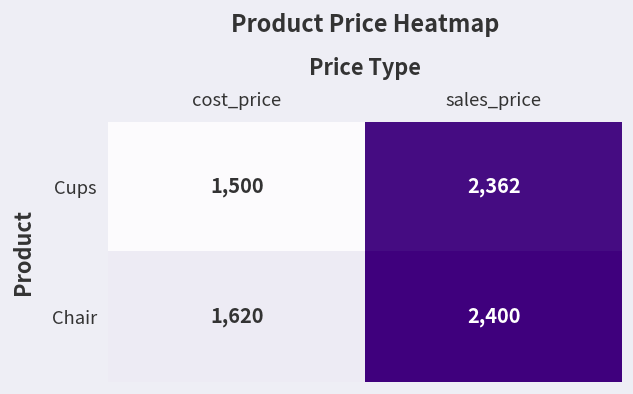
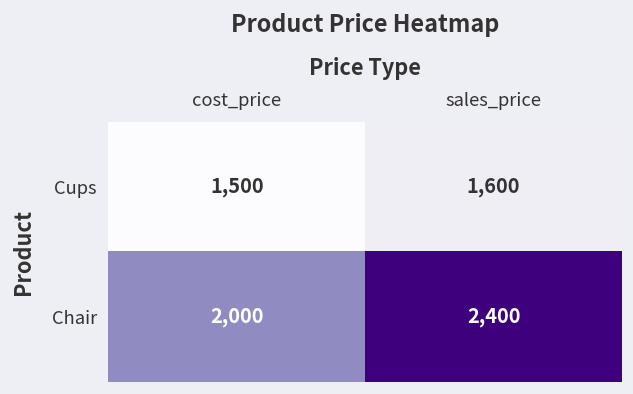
Cups, sales_price: 2,362 -> 1,600
Chair, cost_price: 1,620 -> 2,000
